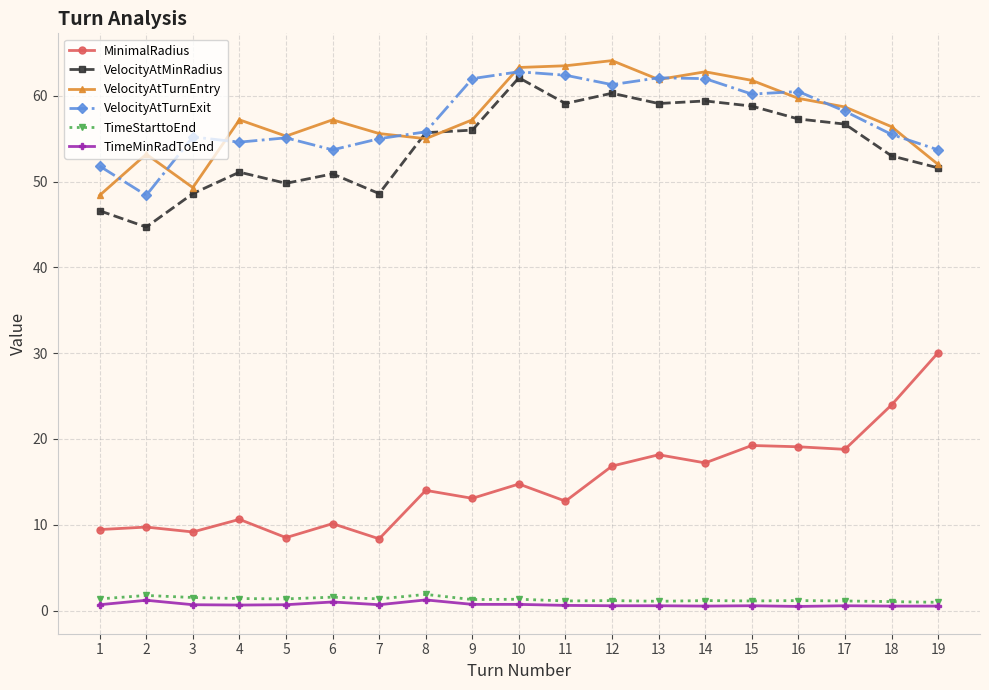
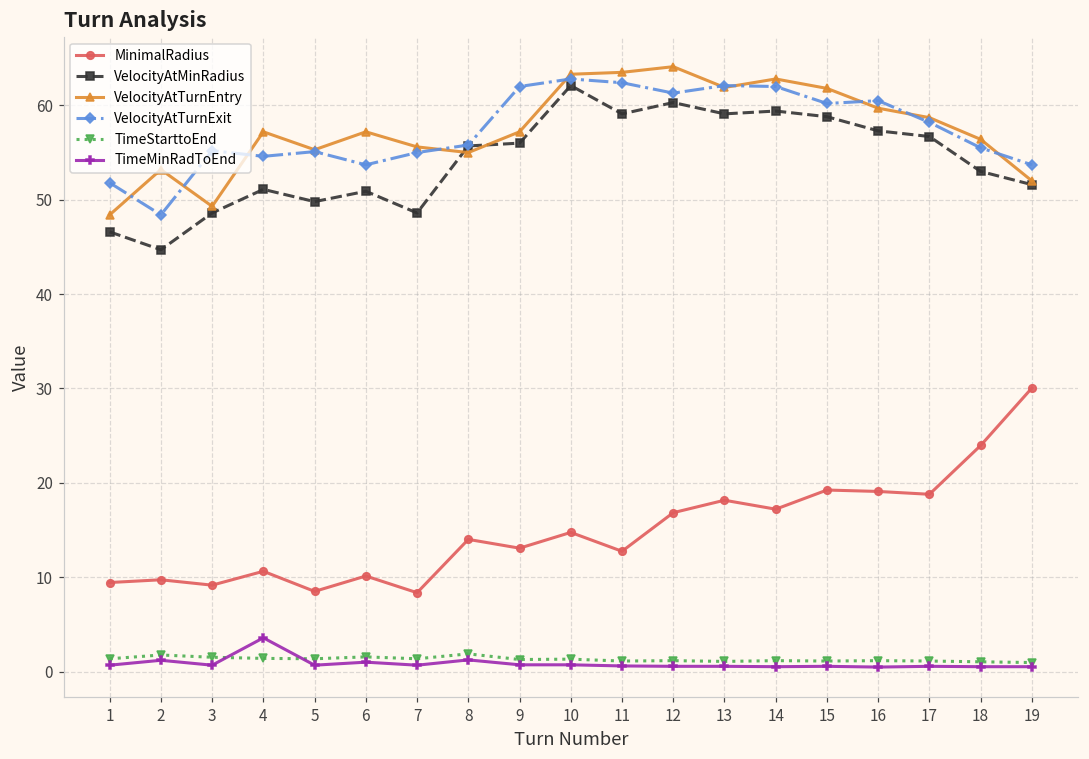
TimeMinRadToEnd, 4: 1 -> 4
